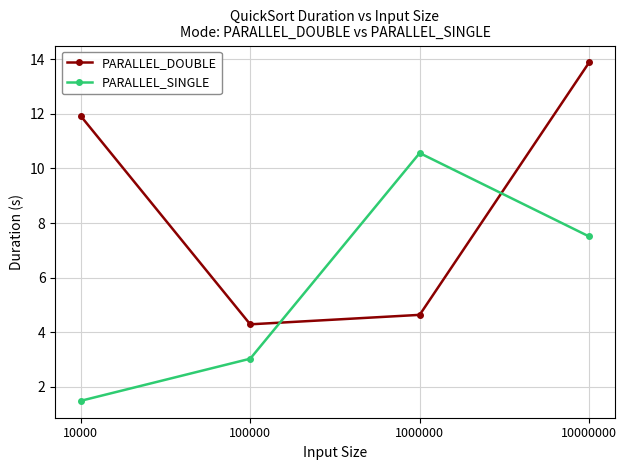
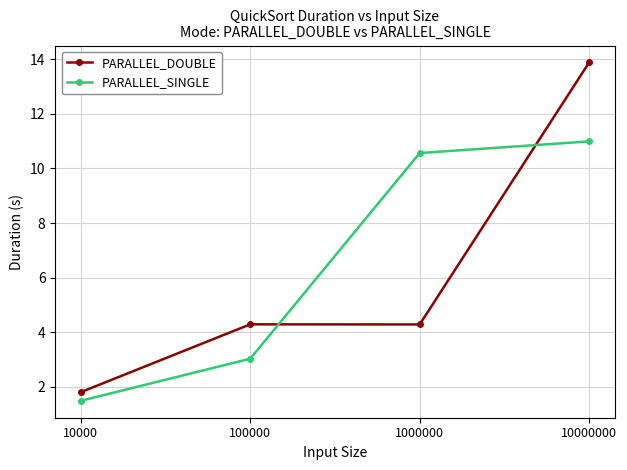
PARALLEL_DOUBLE, 10000: 11.9 -> 1.8
PARALLEL_DOUBLE, 1000000: 4.6 -> 4.3
PARALLEL_SINGLE, 10000000: 7.5 -> 11.0
